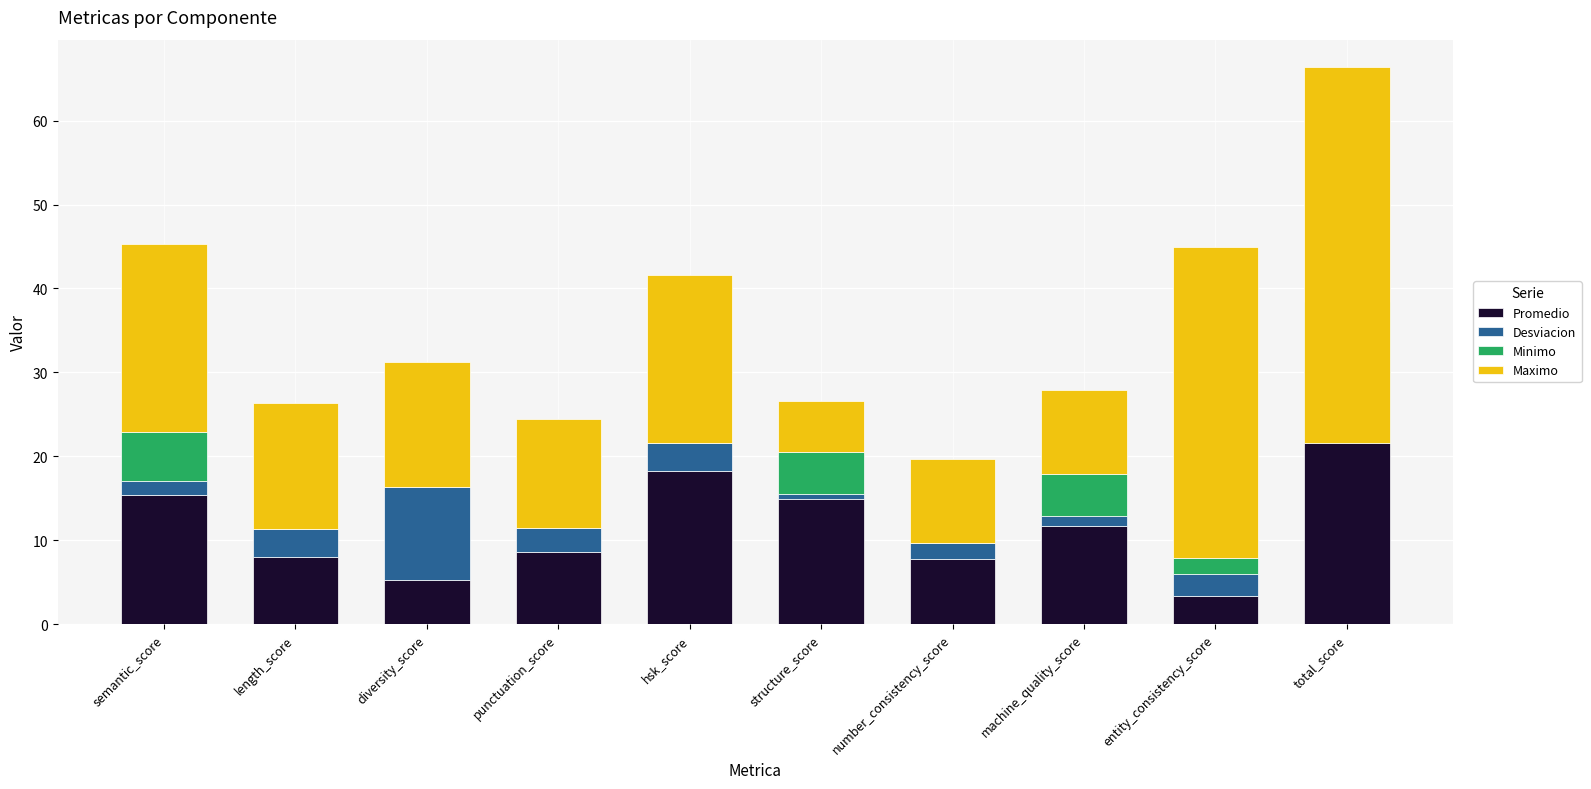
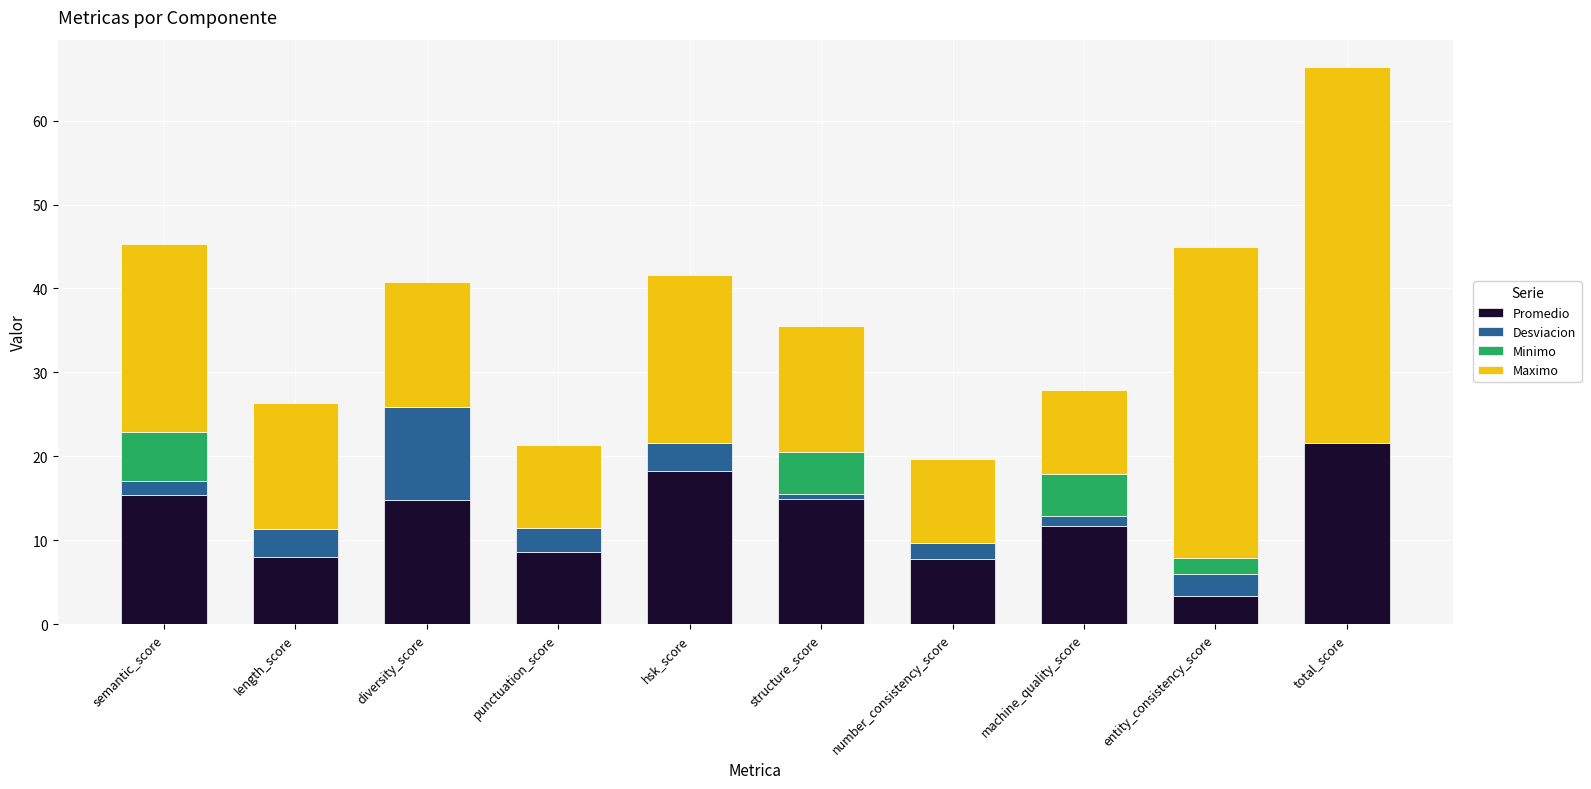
Promedio, diversity_score: 5 -> 15
Maximo, punctuation_score: 13 -> 10
Maximo, structure_score: 6 -> 15
